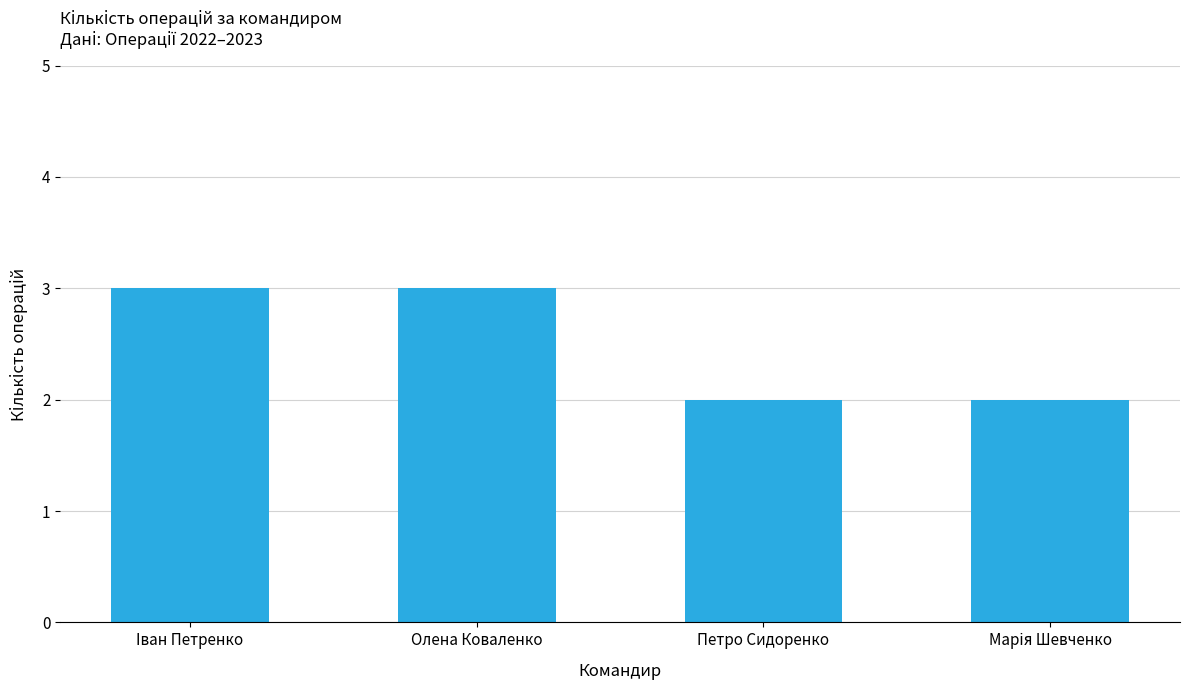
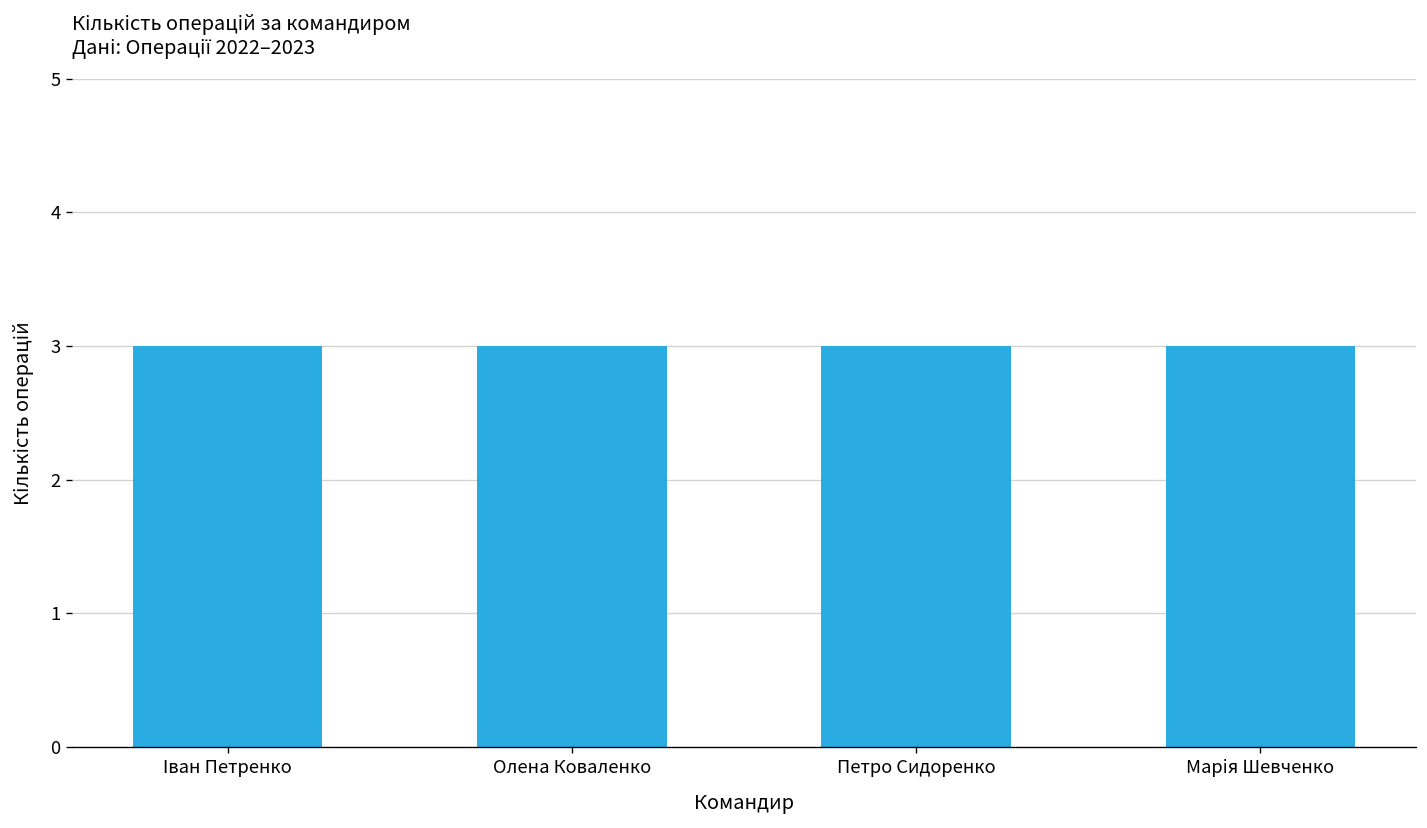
Петро Сидоренко: 2 -> 3
Марія Шевченко: 2 -> 3
